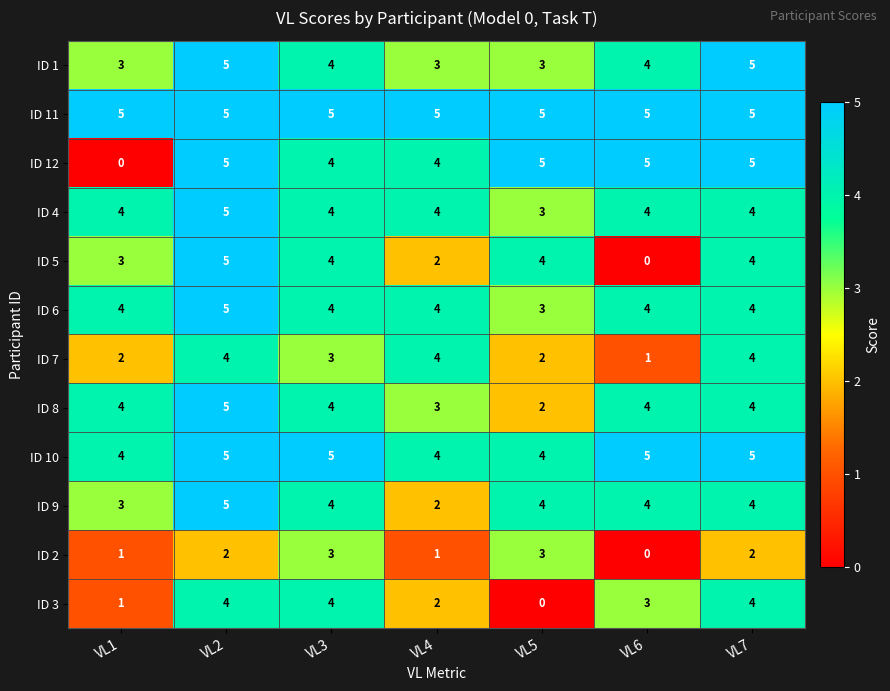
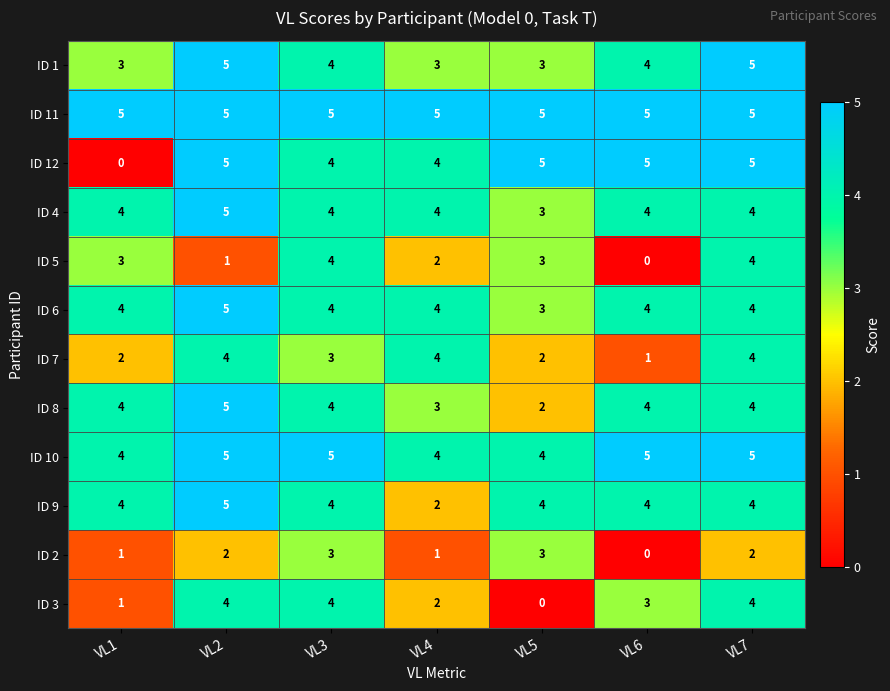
ID 5, VL2: 5 -> 1
ID 5, VL5: 4 -> 3
ID 9, VL1: 3 -> 4
